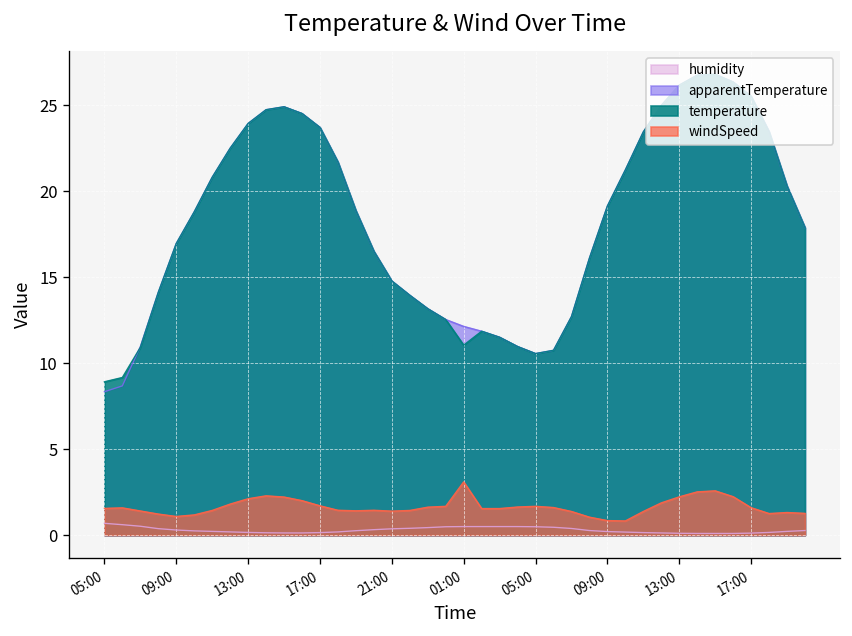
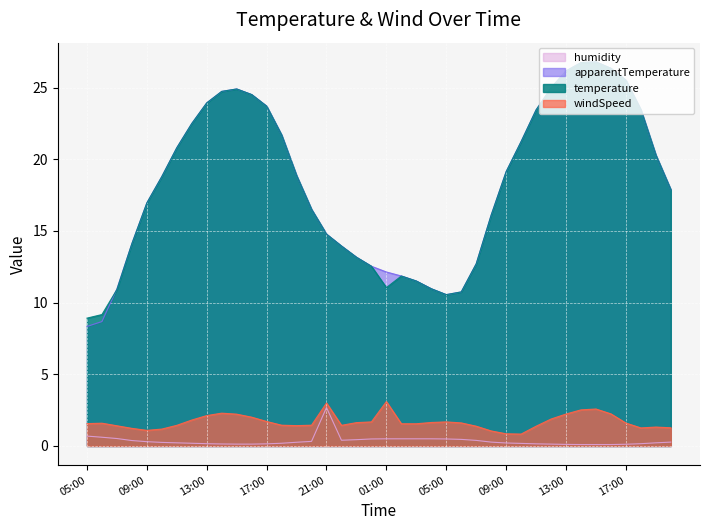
humidity, 21:00: 0.4 -> 2.7
windSpeed, 21:00: 1.4 -> 3.0
